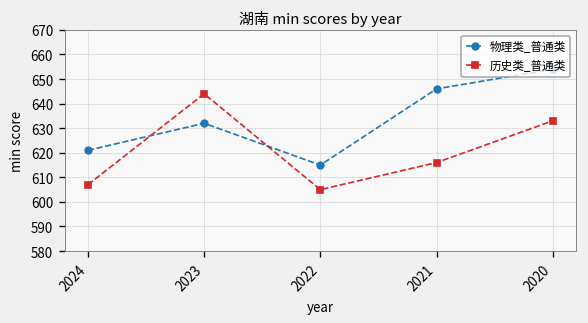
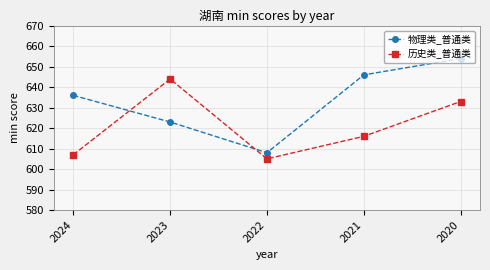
物理类_普通类, 2024: 621 -> 636
物理类_普通类, 2023: 632 -> 623
物理类_普通类, 2022: 615 -> 608
